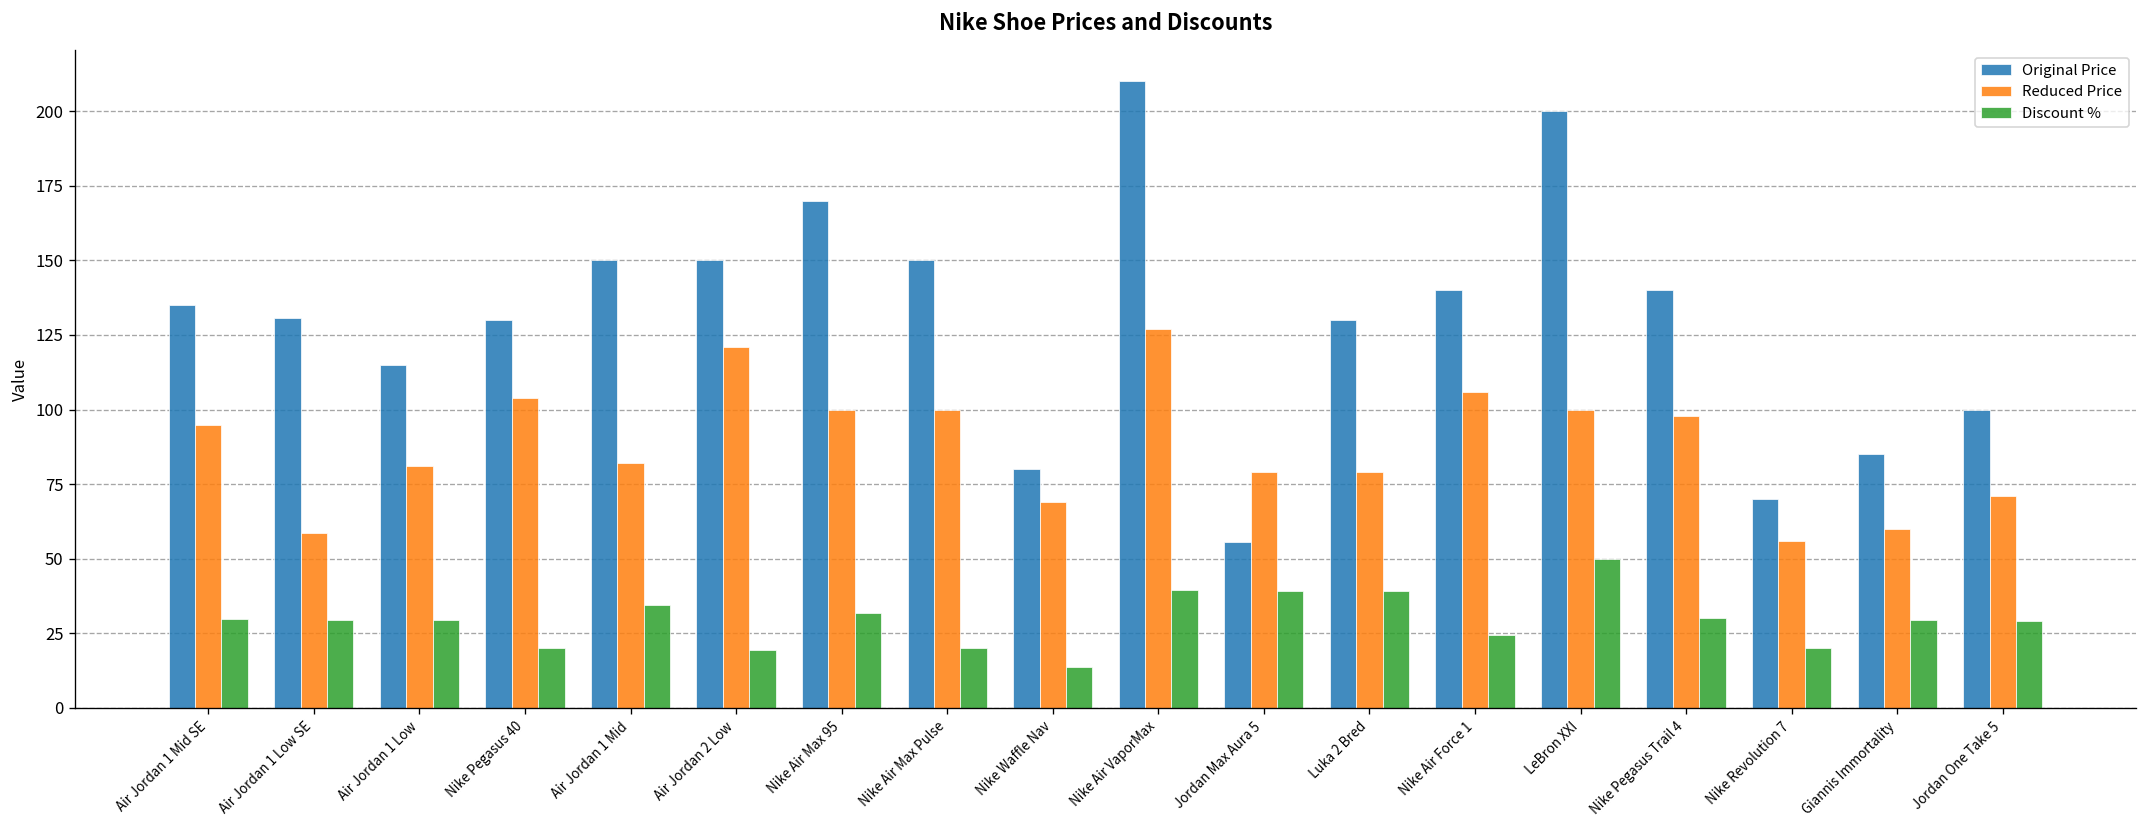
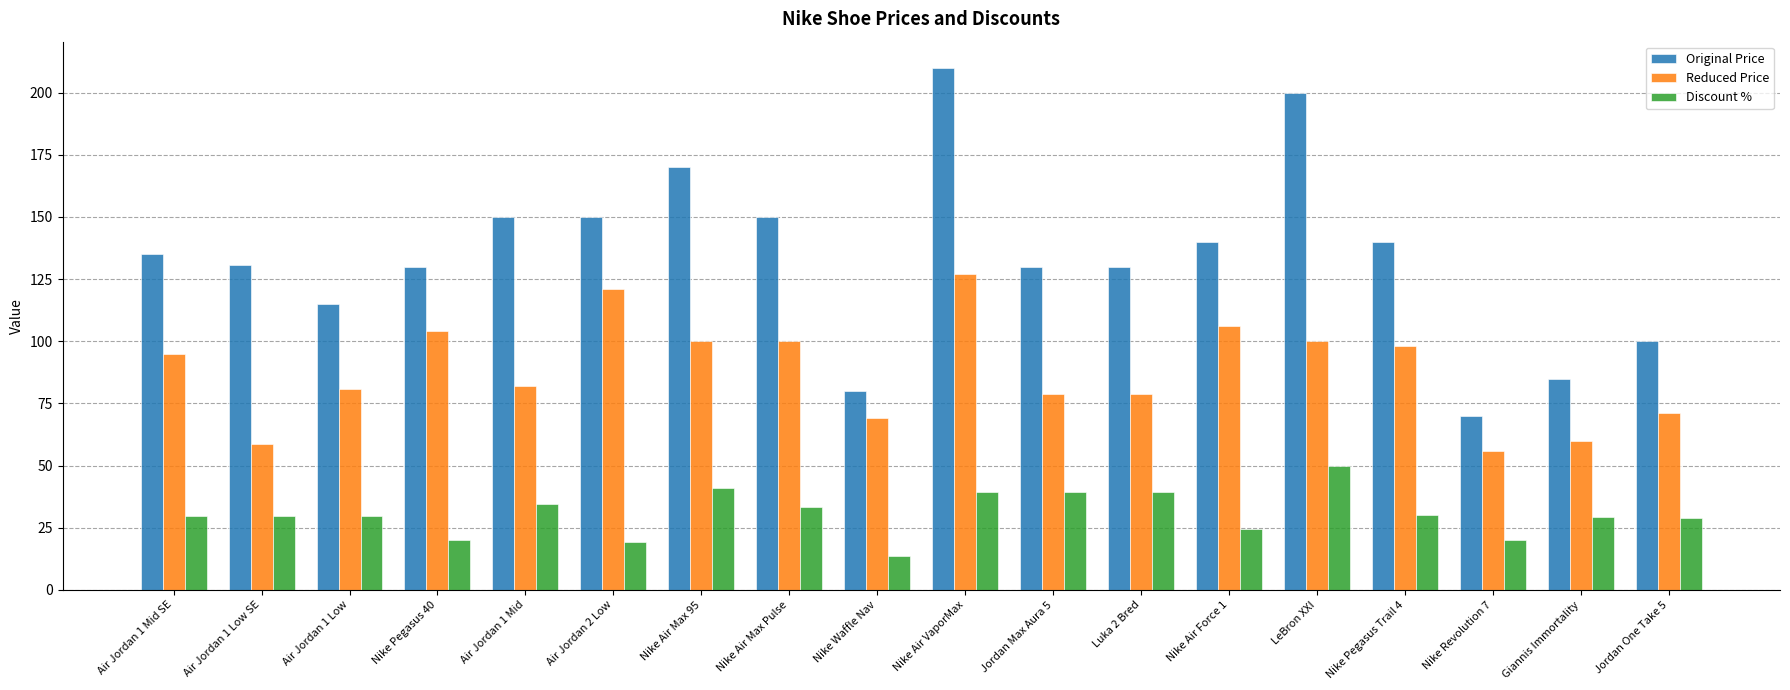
Discount %, Nike Air Max 95: 32 -> 41
Discount %, Nike Air Max Pulse: 20 -> 33
Original Price, Jordan Max Aura 5: 56 -> 130
